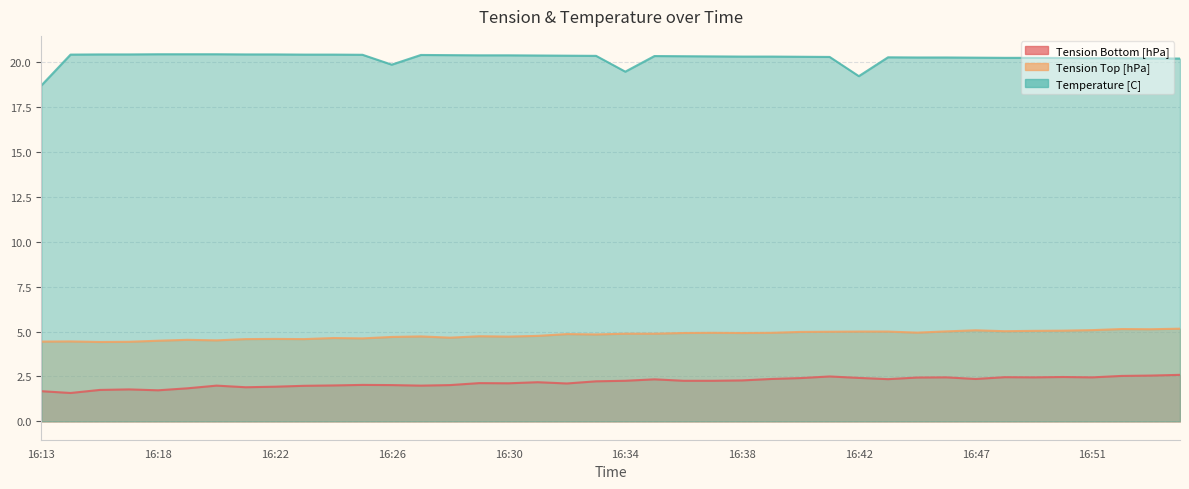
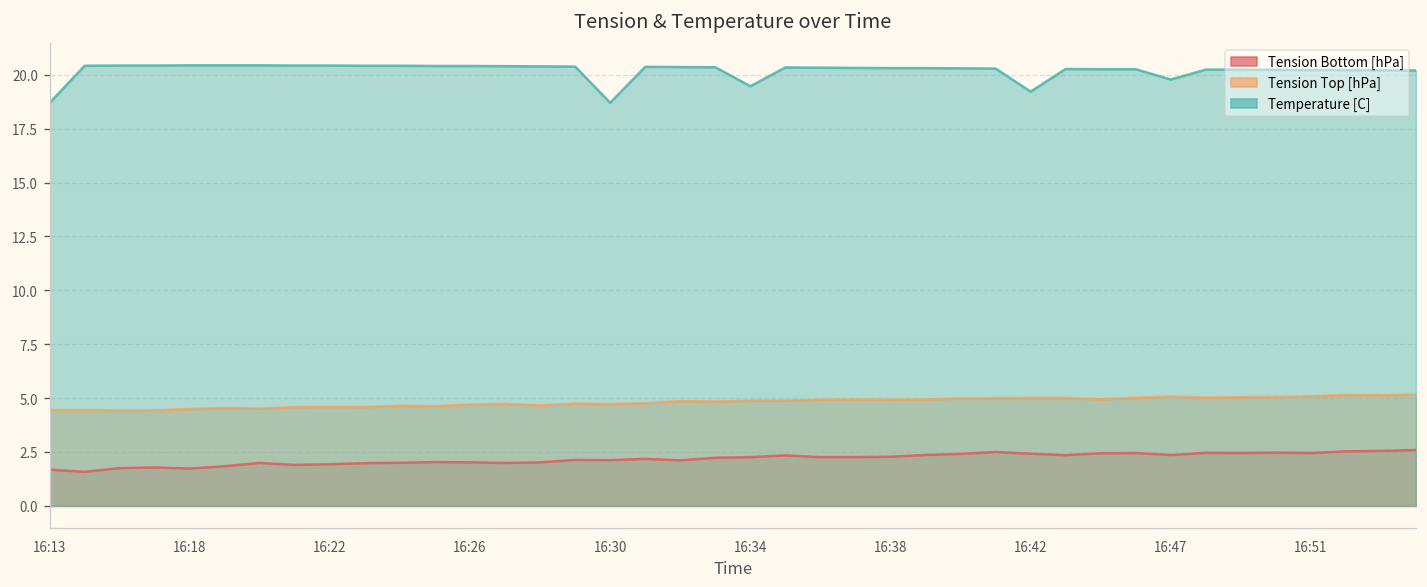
Temperature [C], 16:26: 19.9 -> 20.4
Temperature [C], 16:30: 20.4 -> 18.7
Temperature [C], 16:47: 20.3 -> 19.8
